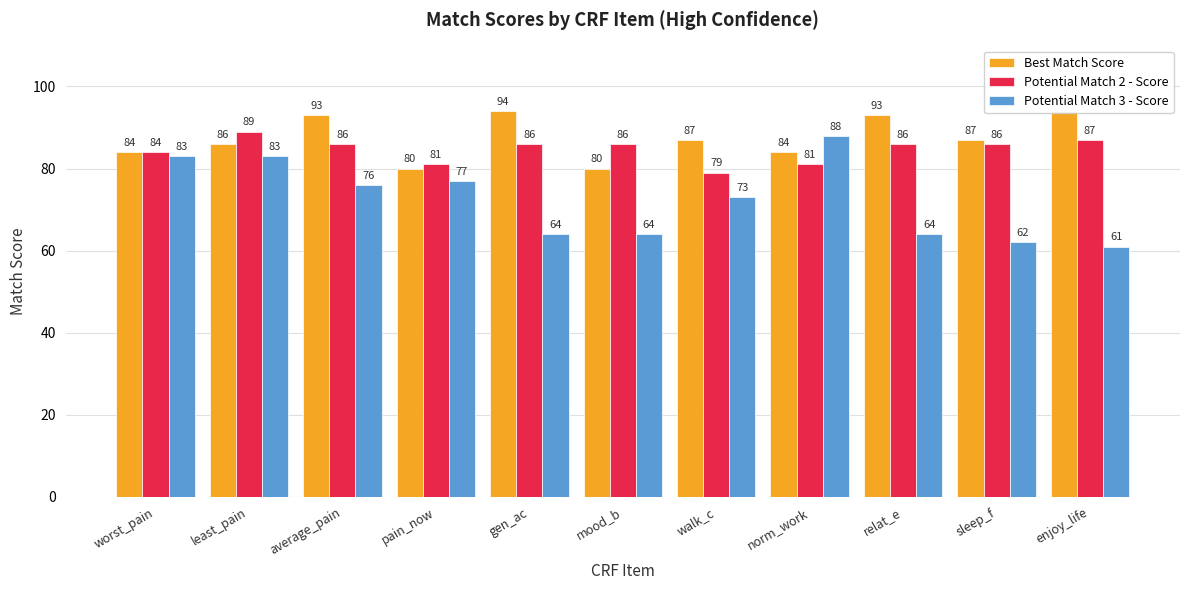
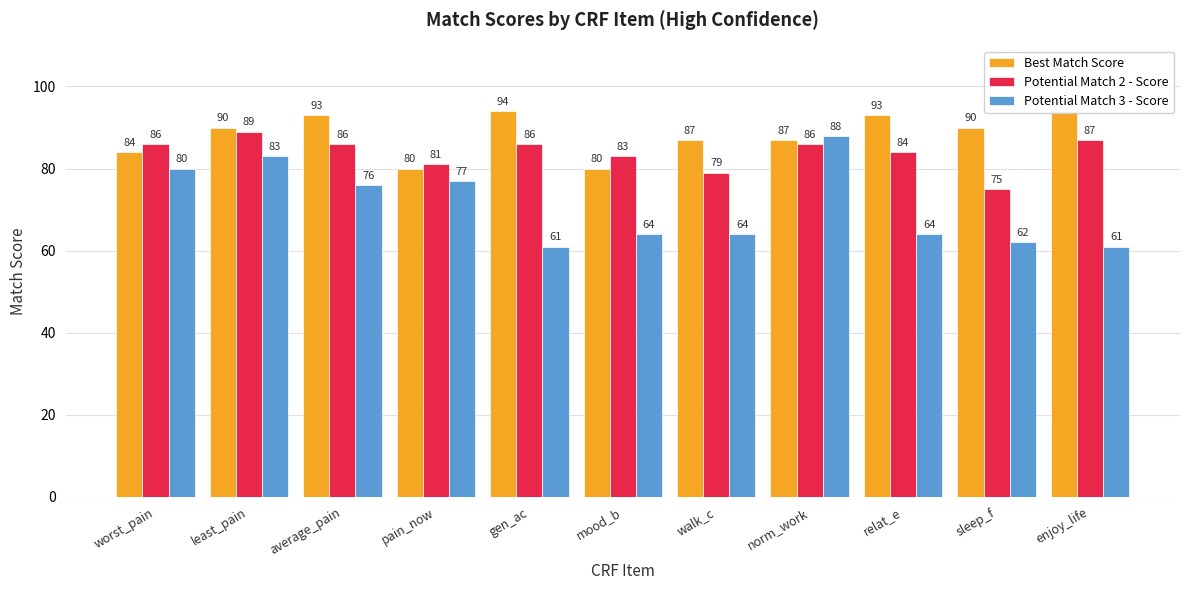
Potential Match 2 - Score, worst_pain: 84 -> 86
Potential Match 3 - Score, worst_pain: 83 -> 80
Best Match Score, least_pain: 86 -> 90
Potential Match 3 - Score, gen_ac: 64 -> 61
Potential Match 2 - Score, mood_b: 86 -> 83
Potential Match 3 - Score, walk_c: 73 -> 64
Best Match Score, norm_work: 84 -> 87
Potential Match 2 - Score, norm_work: 81 -> 86
Potential Match 2 - Score, relat_e: 86 -> 84
Best Match Score, sleep_f: 87 -> 90
Potential Match 2 - Score, sleep_f: 86 -> 75
